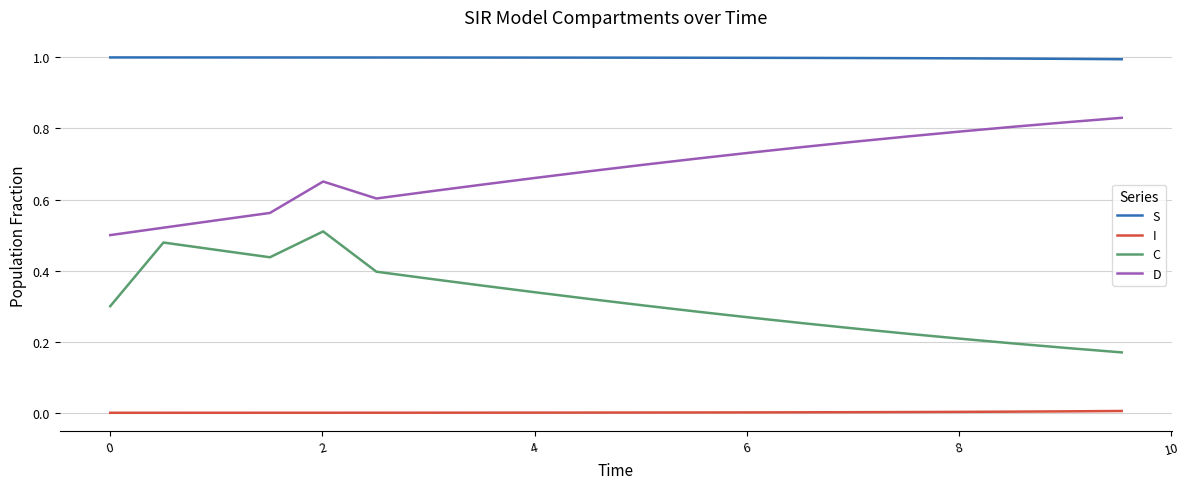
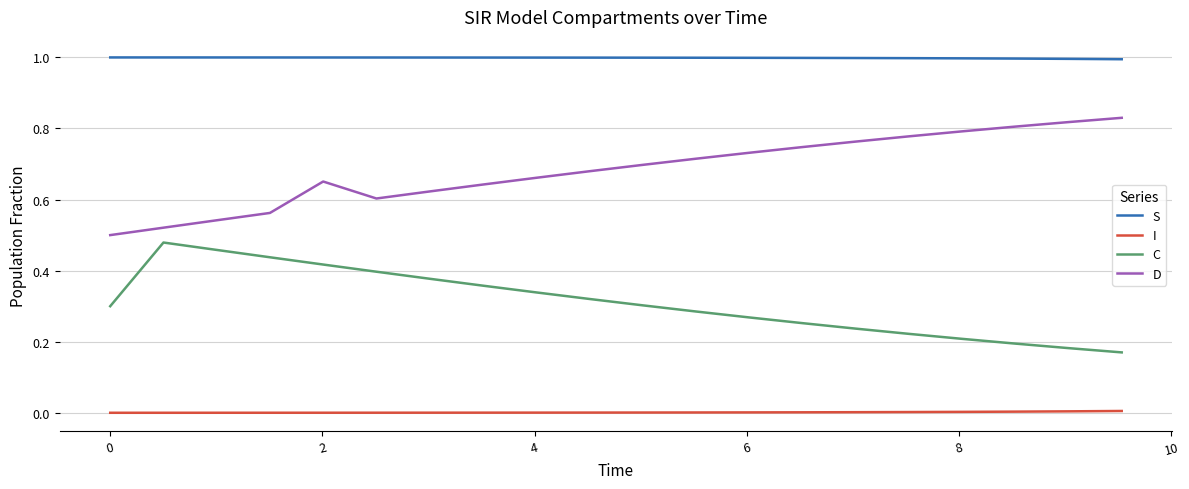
C, 2: 0.51 -> 0.42
